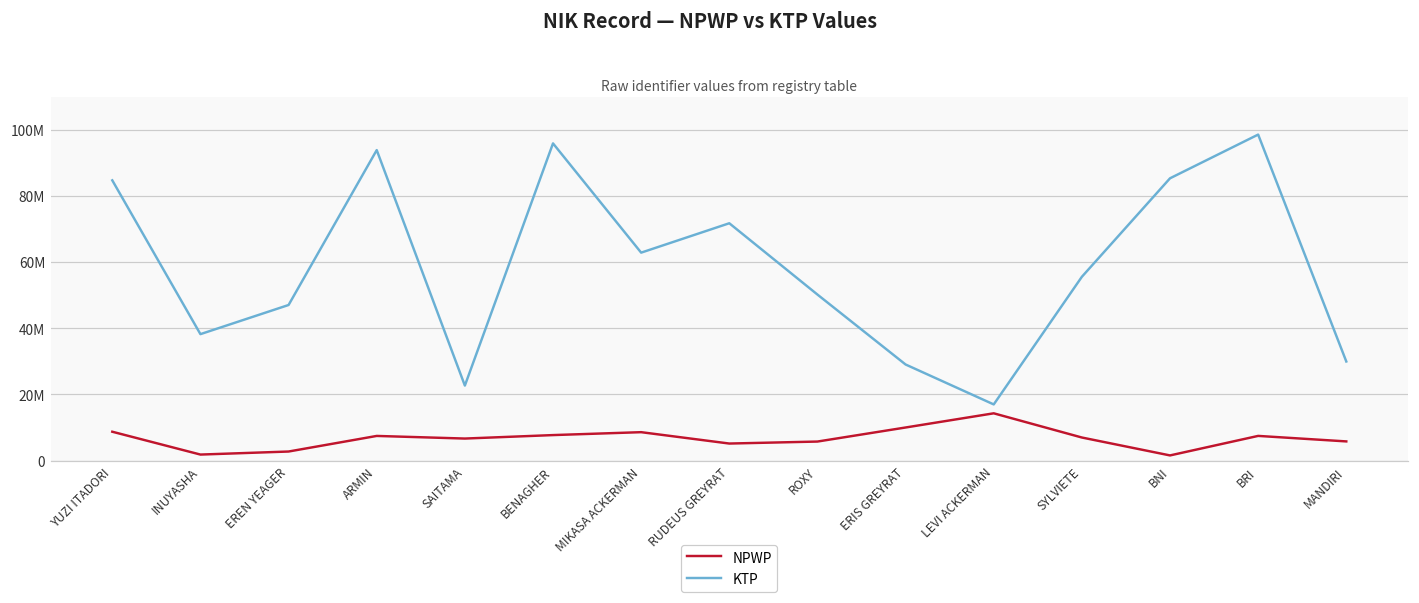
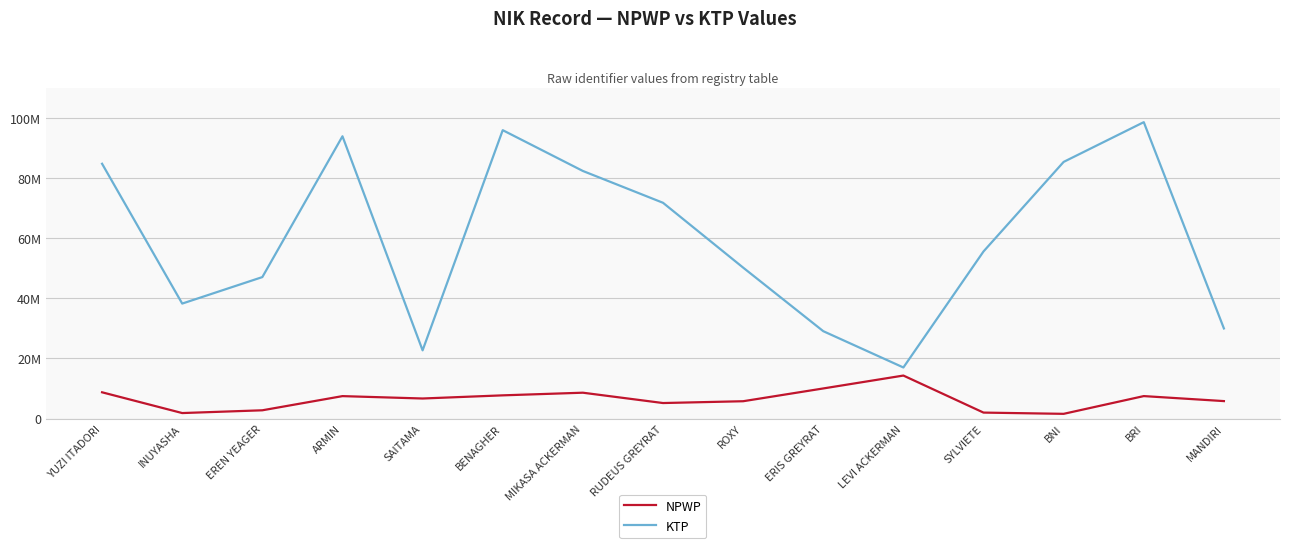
KTP, MIKASA ACKERMAN: 63000000 -> 82000000
NPWP, SYLVIETE: 7000000 -> 2000000
